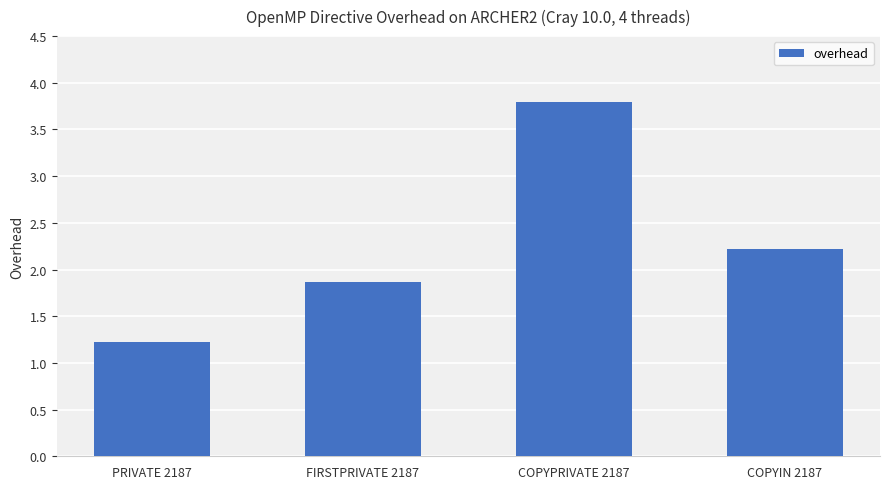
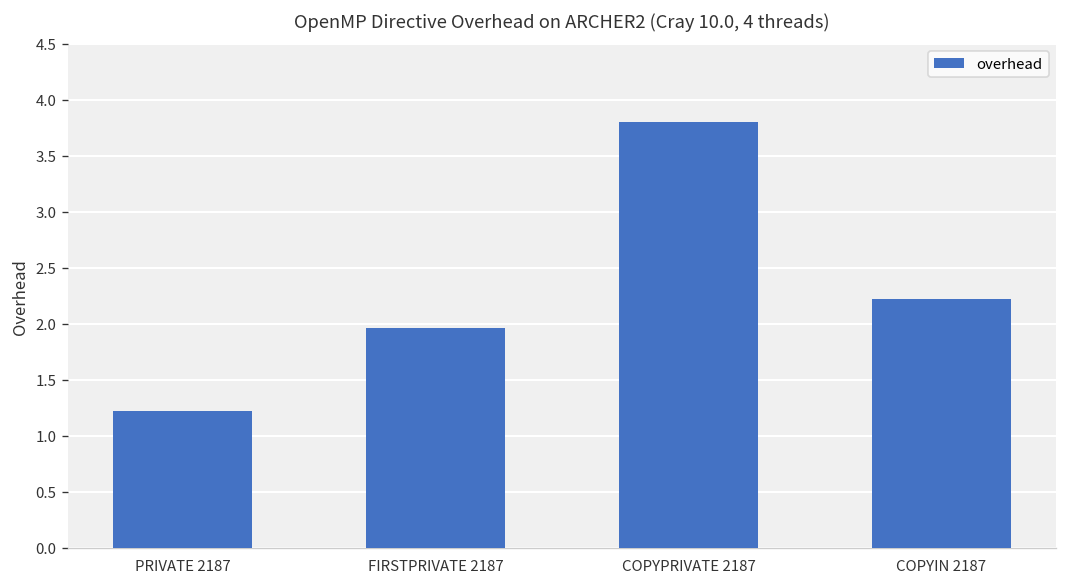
FIRSTPRIVATE 2187: 1.9 -> 2.0
